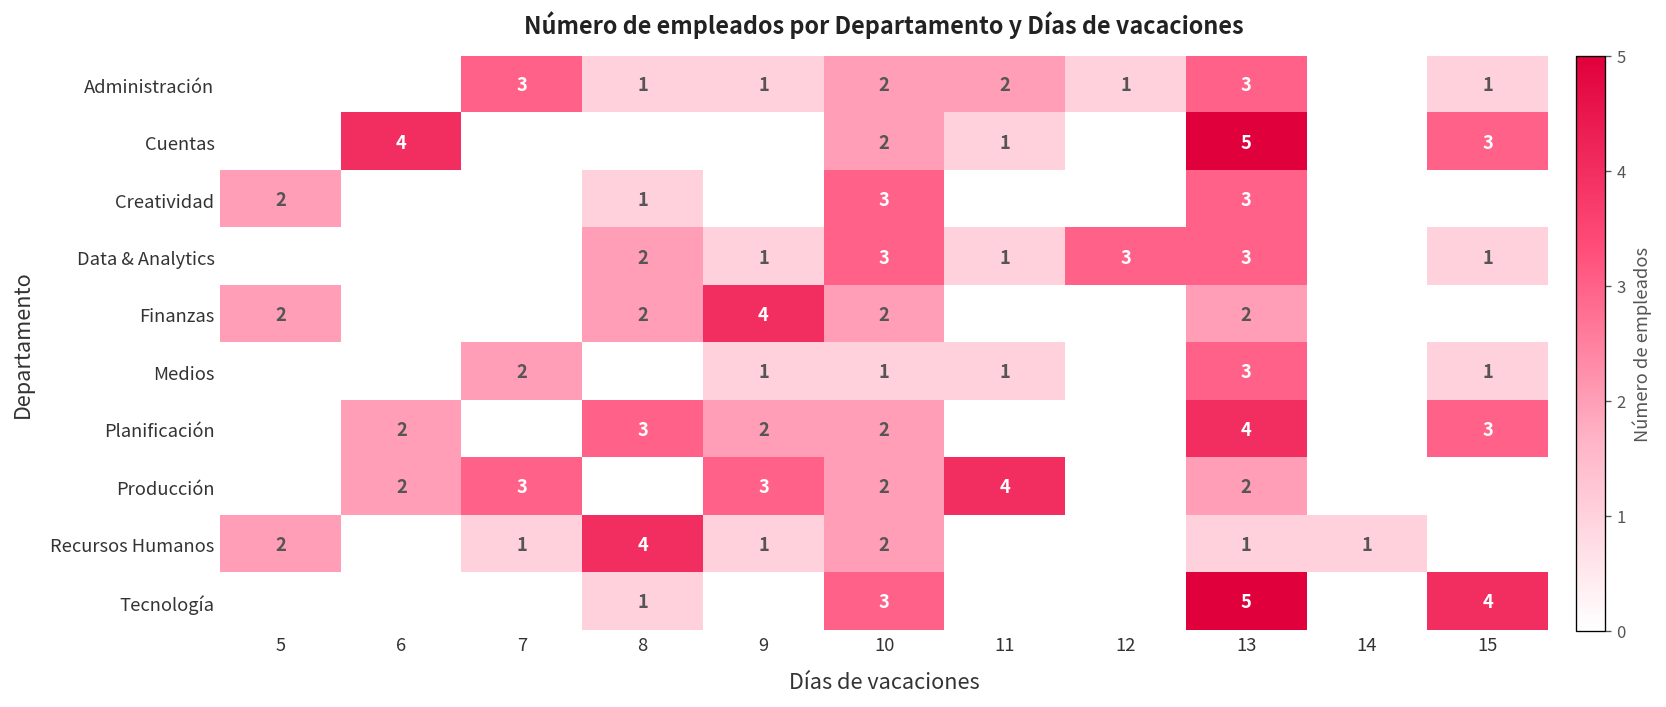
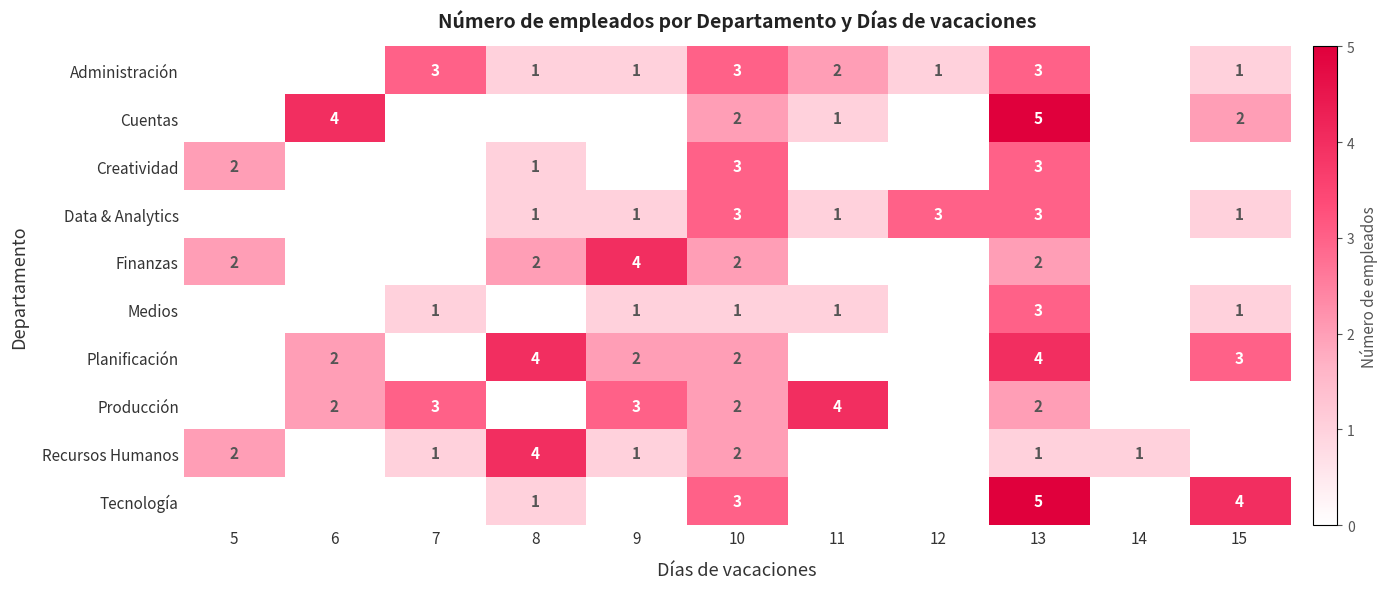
Administración, 10: 2 -> 3
Cuentas, 15: 3 -> 2
Data & Analytics, 8: 2 -> 1
Medios, 7: 2 -> 1
Planificación, 8: 3 -> 4
